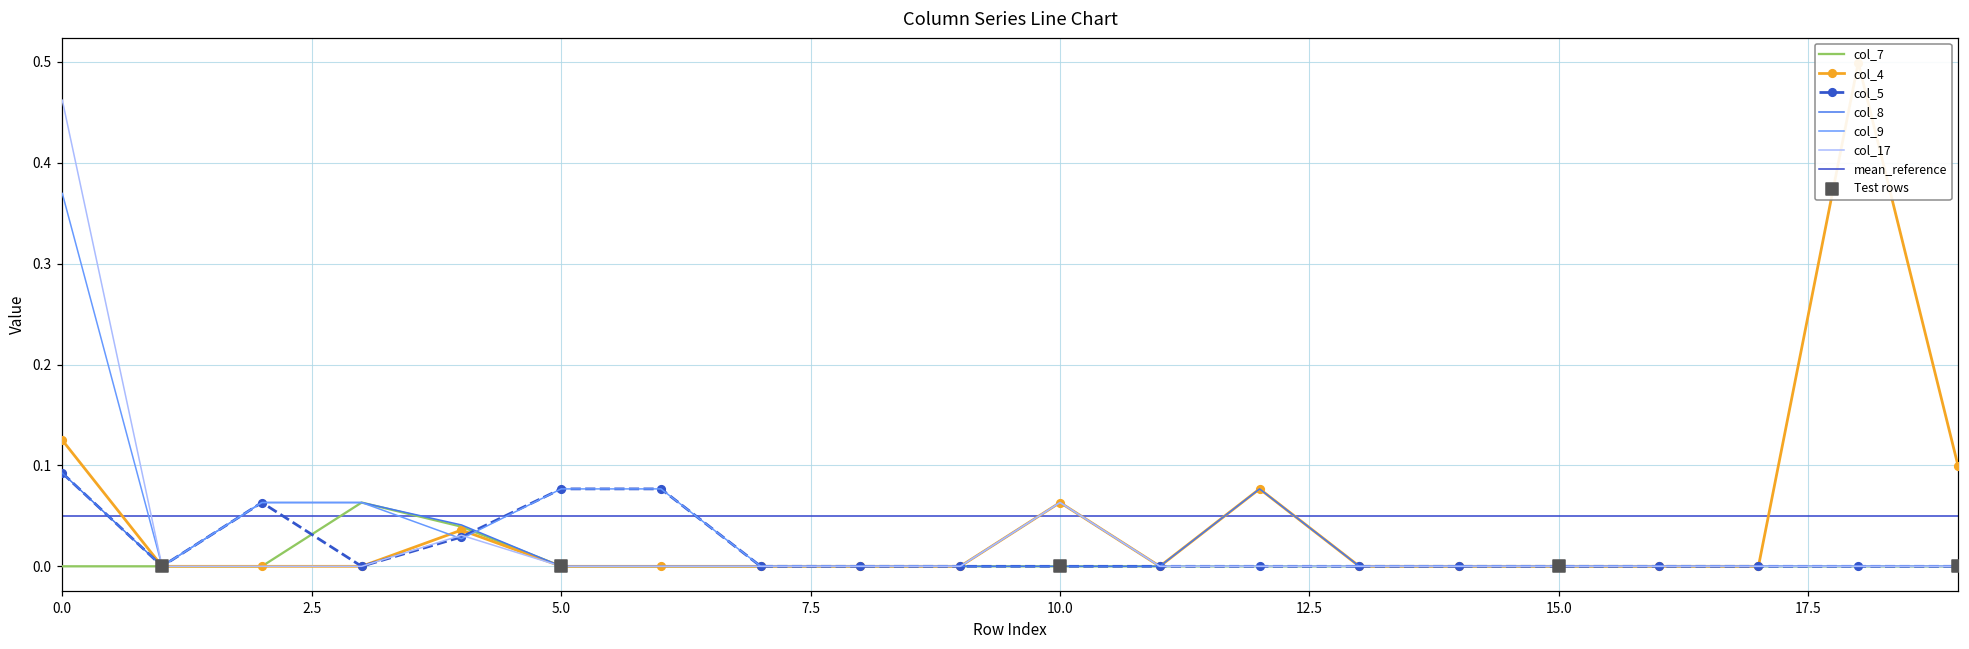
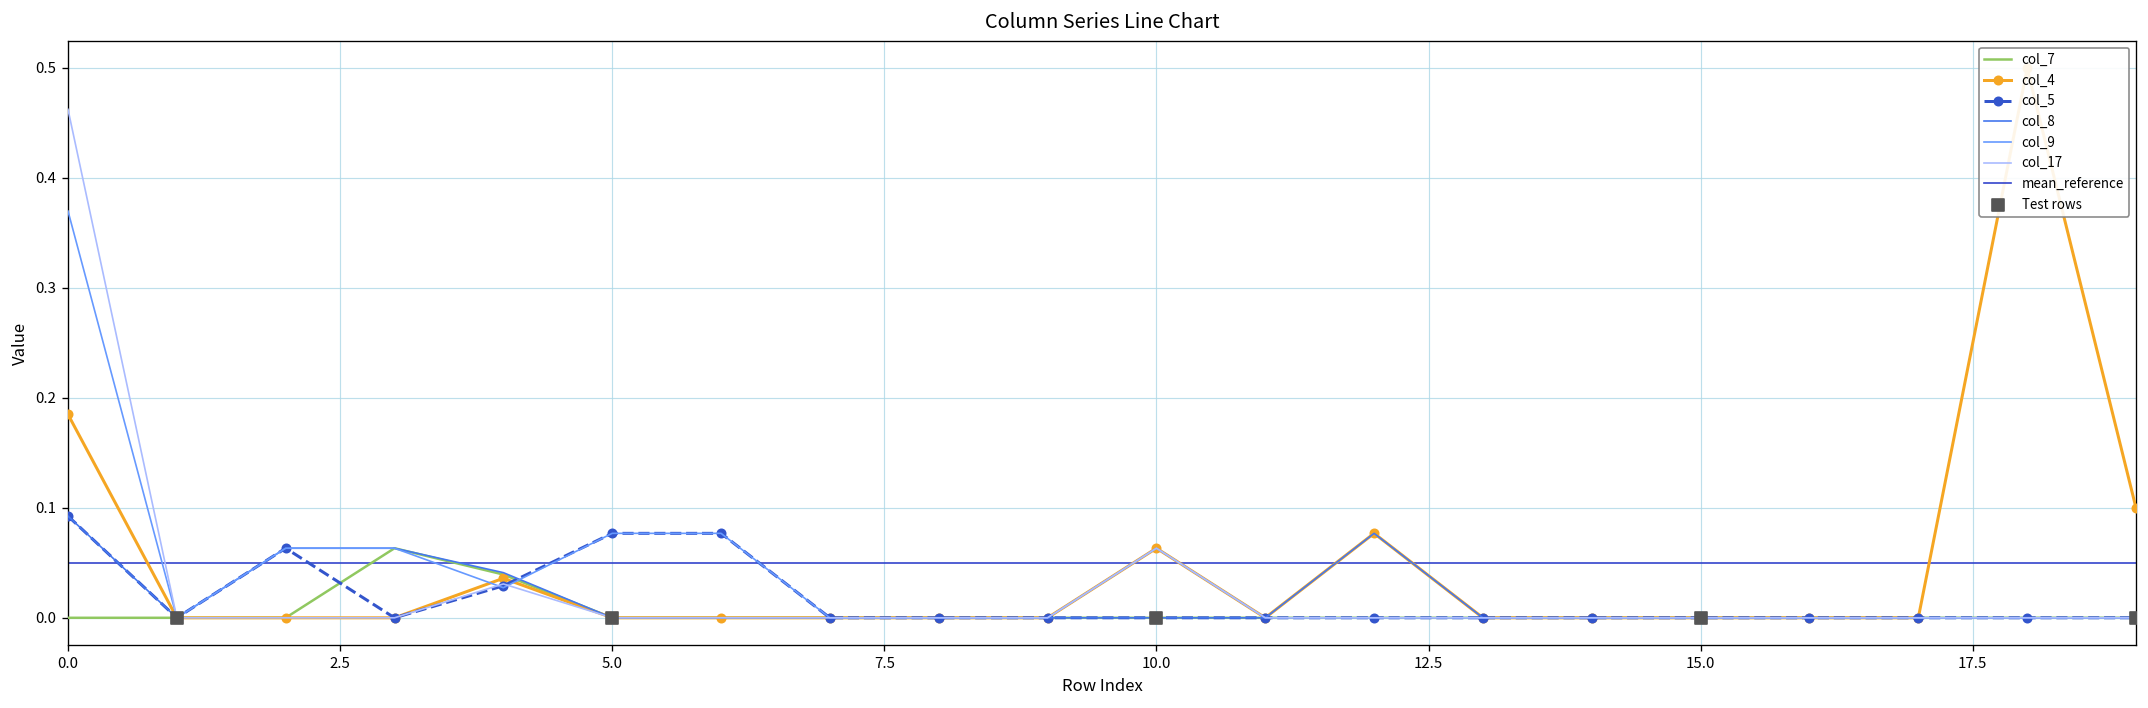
col_4, 0.0: 0.13 -> 0.18
